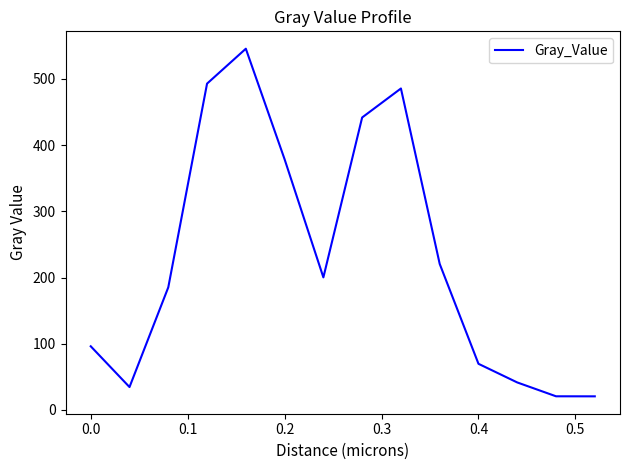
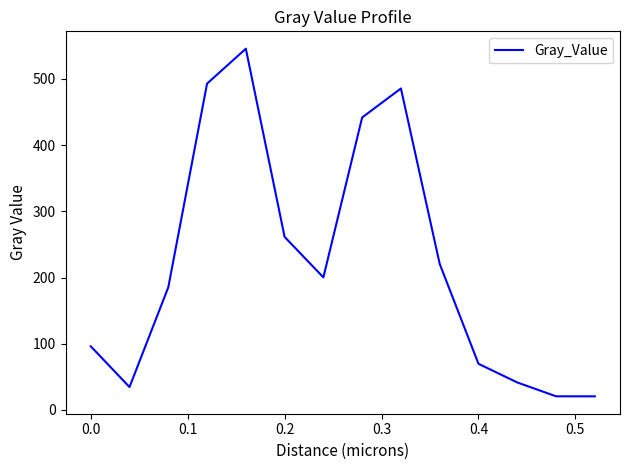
0.2: 380 -> 260
